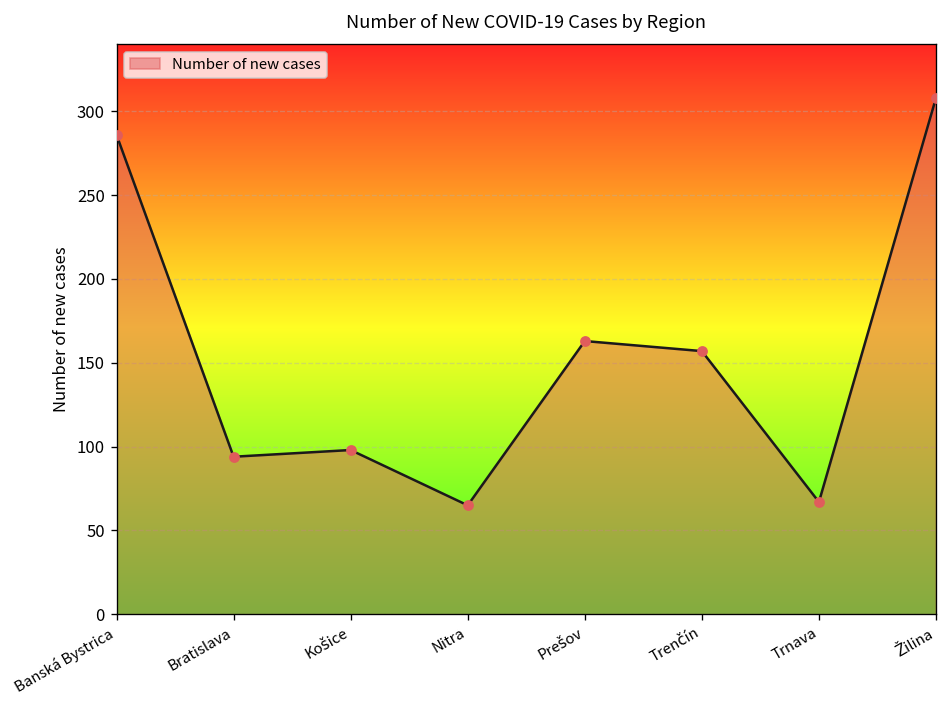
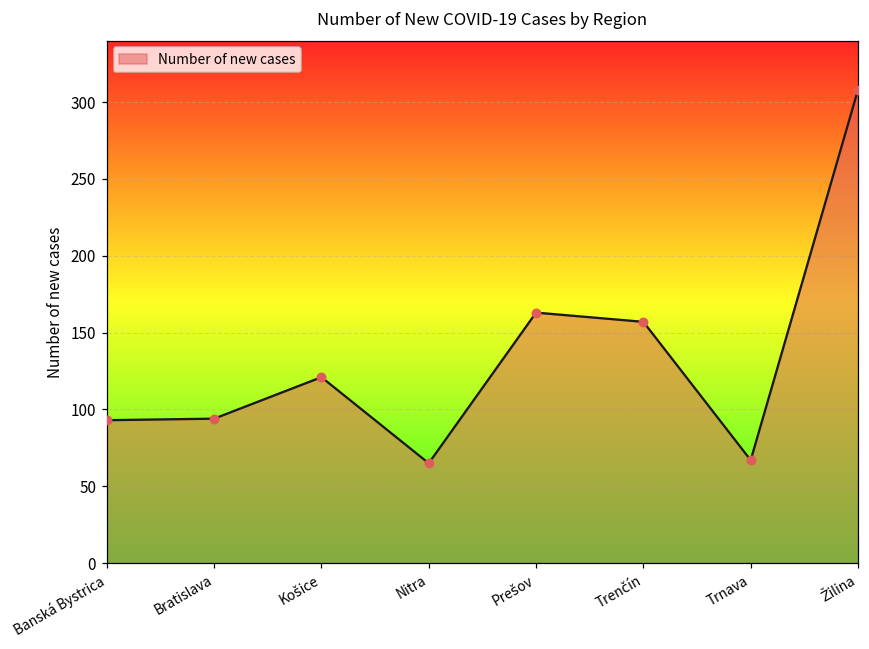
Banská Bystrica: 286 -> 93
Košice: 98 -> 121
